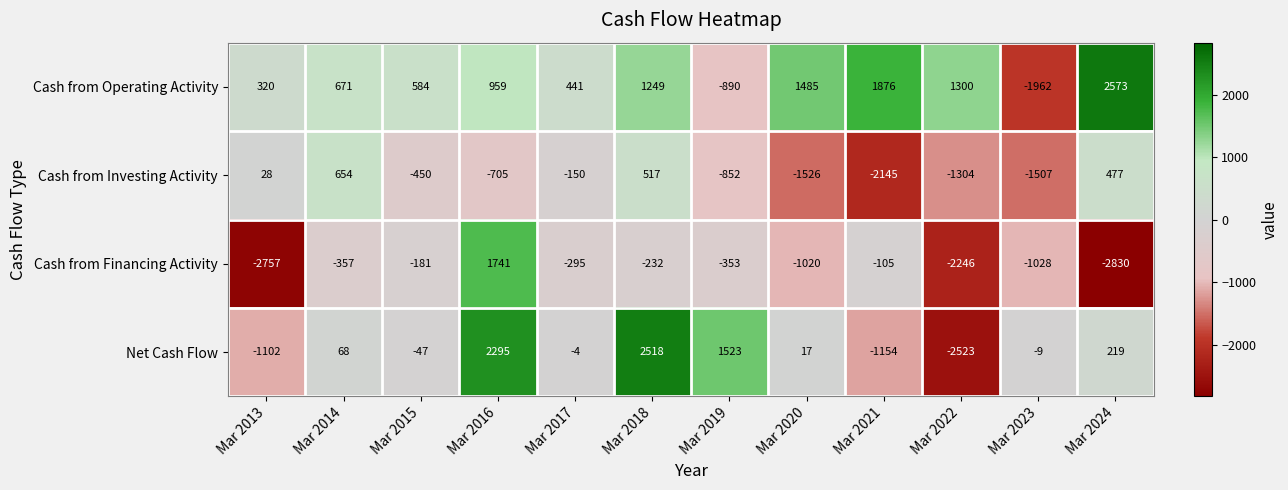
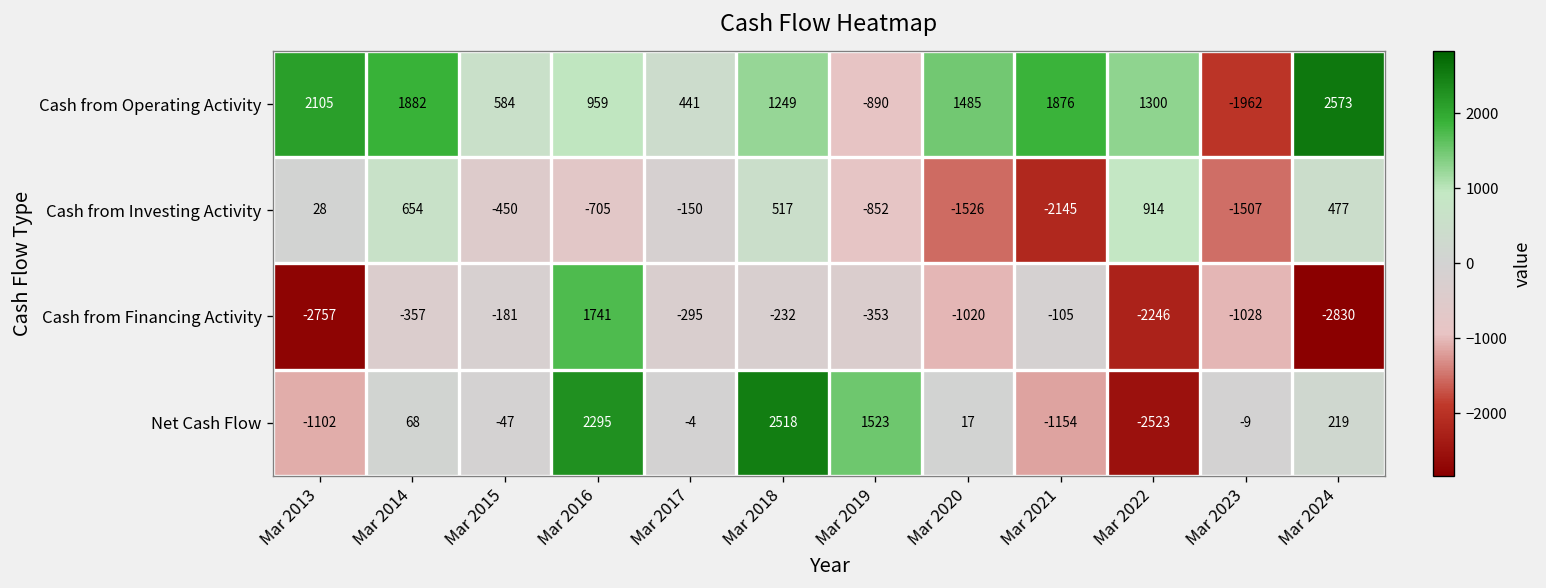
Cash from Operating Activity, Mar 2013: 320 -> 2105
Cash from Operating Activity, Mar 2014: 671 -> 1882
Cash from Investing Activity, Mar 2022: -1304 -> 914
